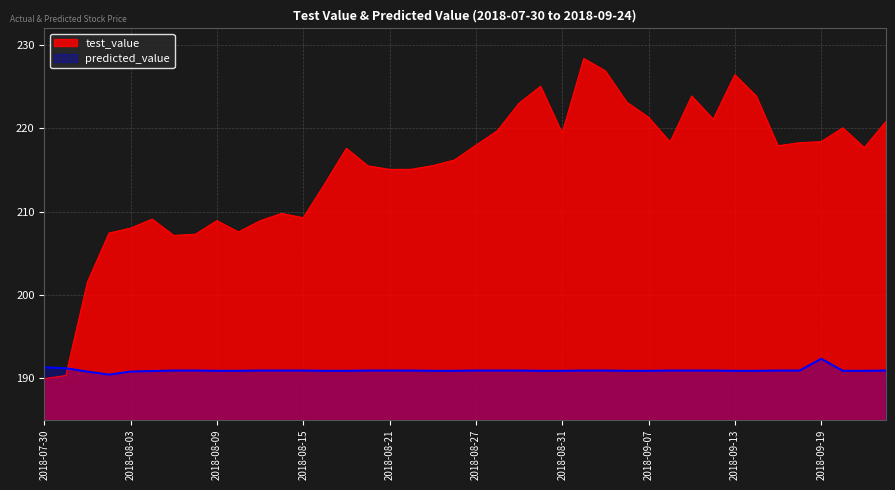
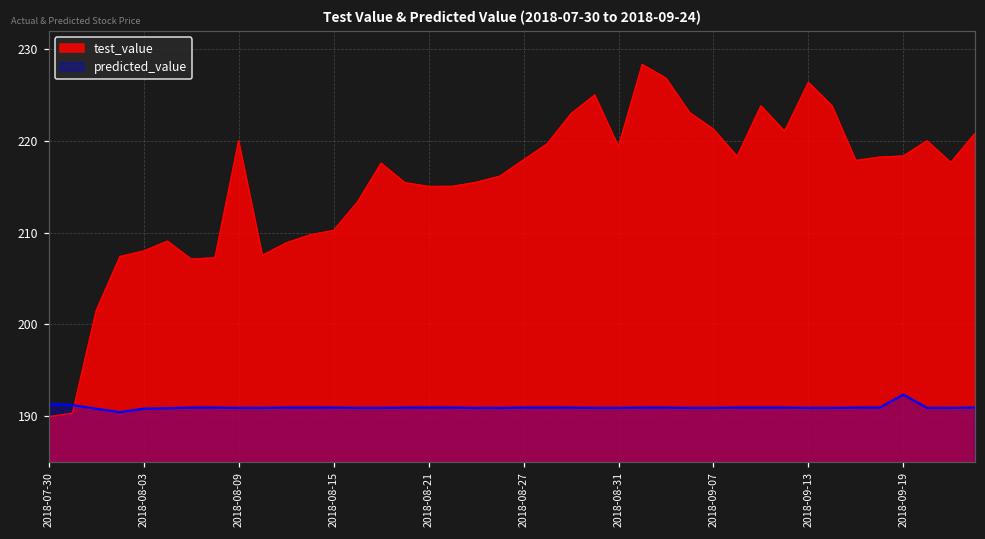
test_value, 2018-08-09: 209 -> 220
test_value, 2018-08-15: 209 -> 210
